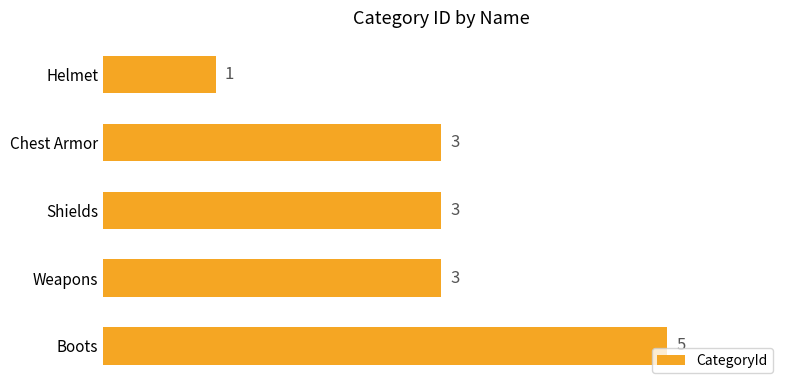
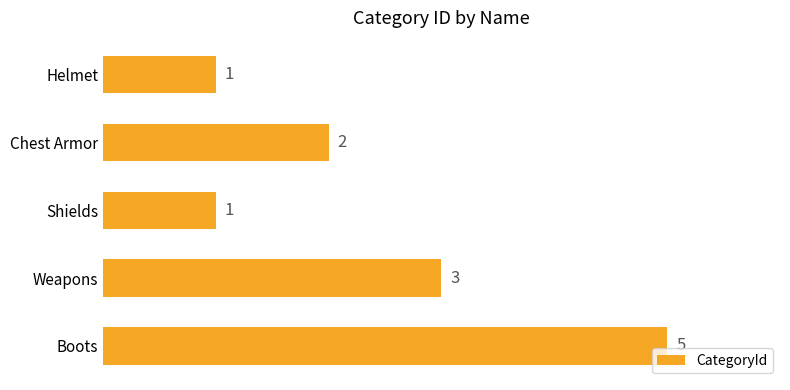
Chest Armor: 3 -> 2
Shields: 3 -> 1
